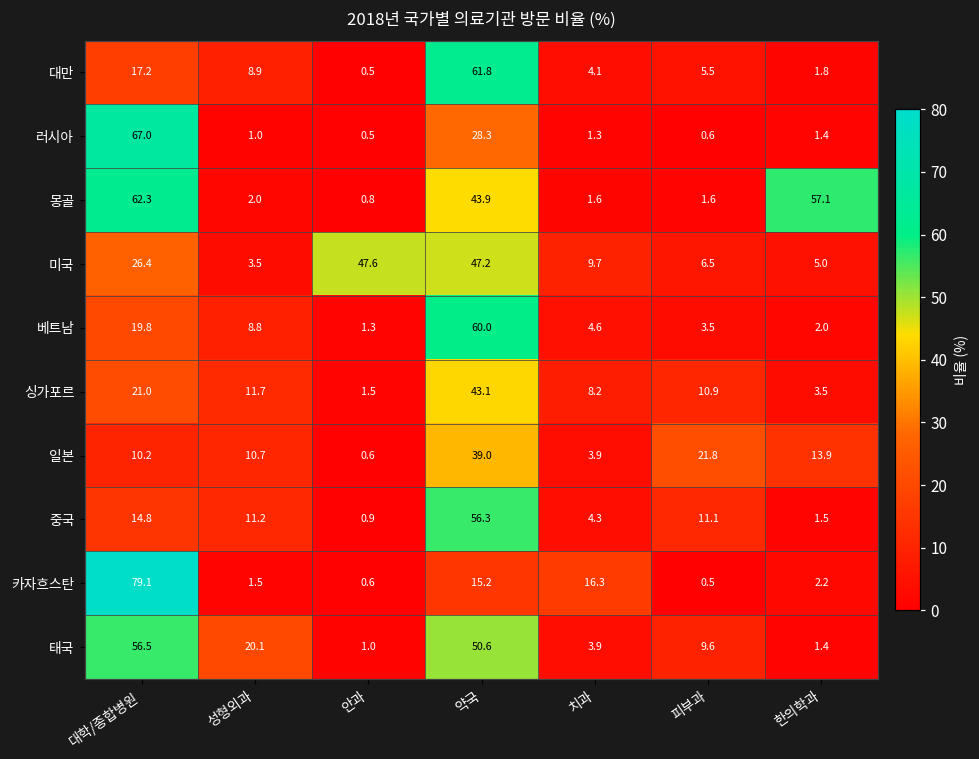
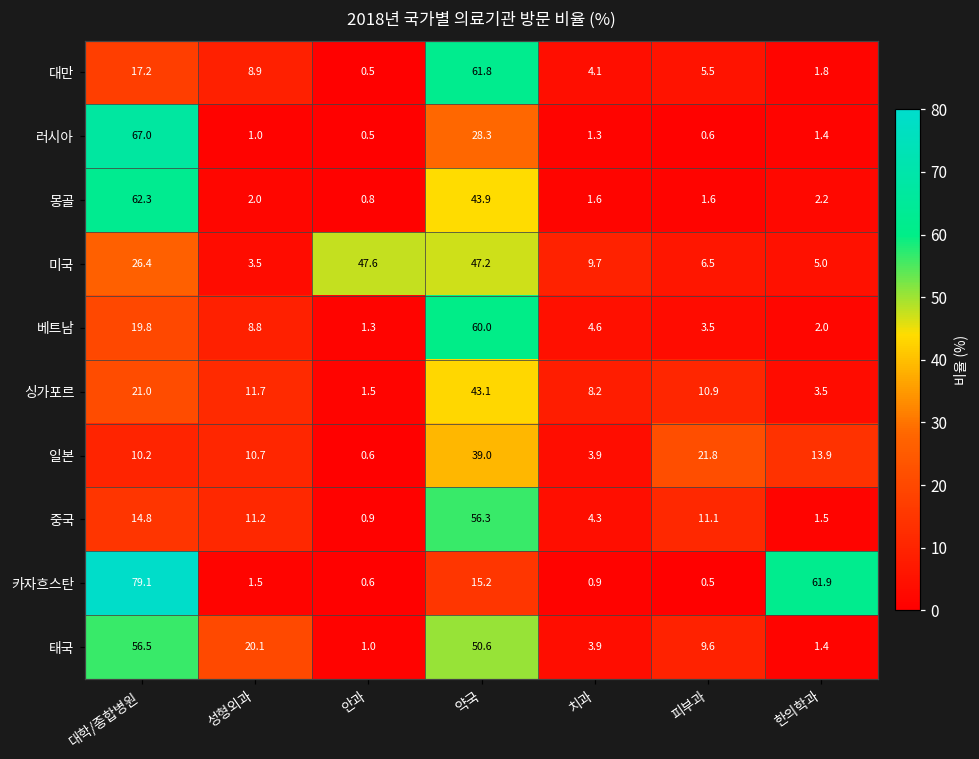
몽골, 한의학과: 57.1 -> 2.2
카자흐스탄, 치과: 16.3 -> 0.9
카자흐스탄, 한의학과: 2.2 -> 61.9
